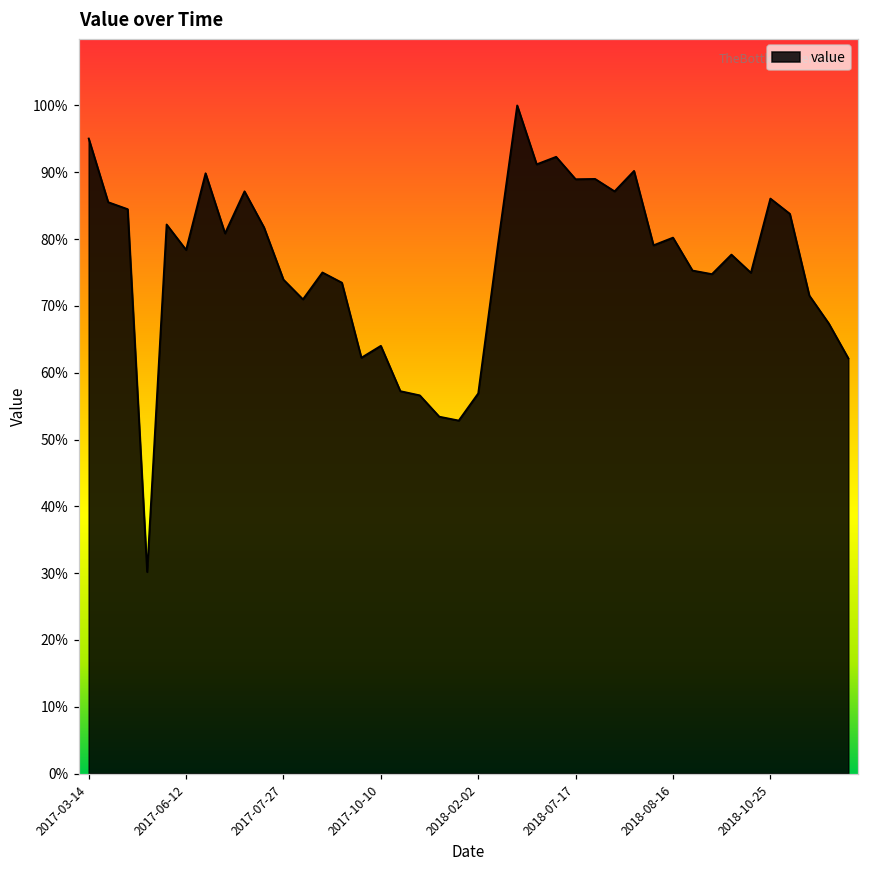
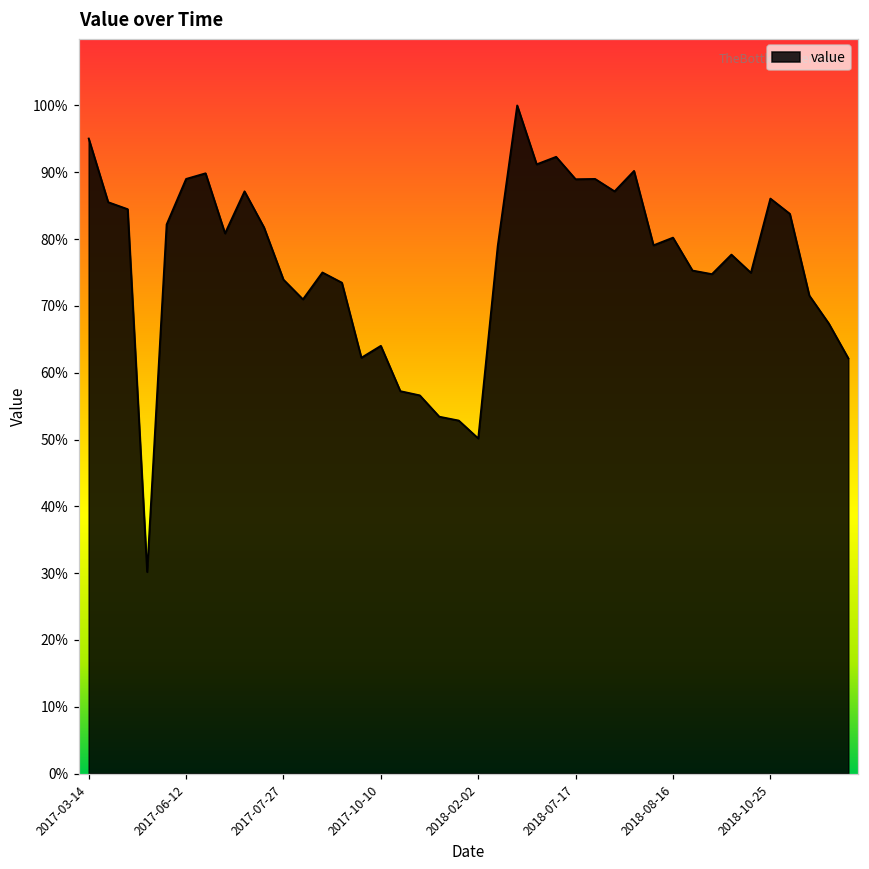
2017-06-12: 78% -> 89%
2018-02-02: 57% -> 50%
